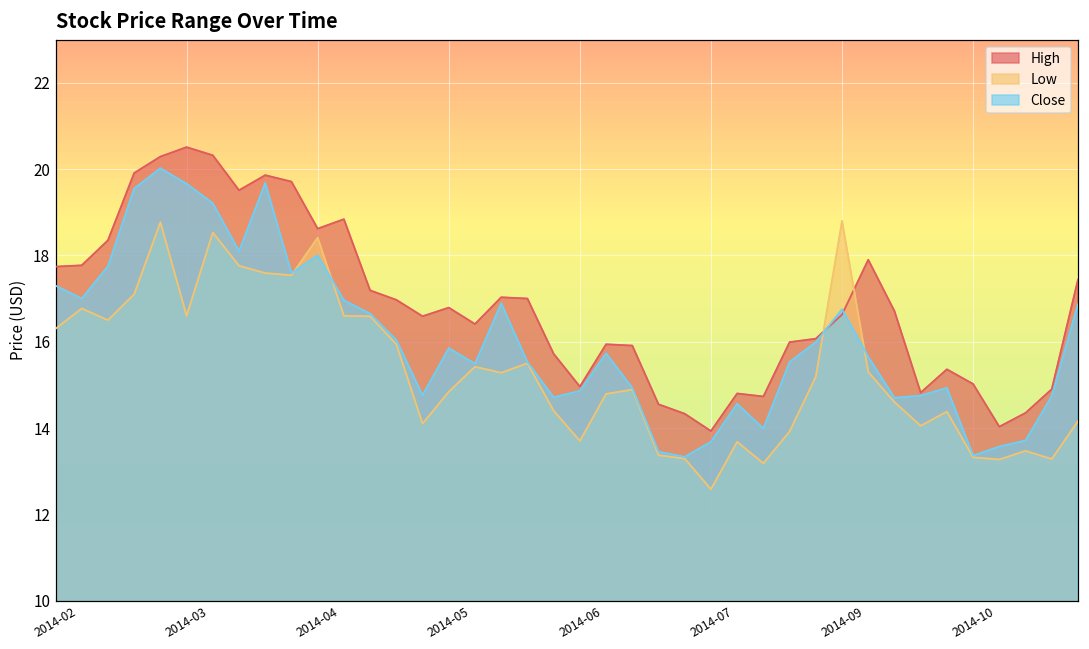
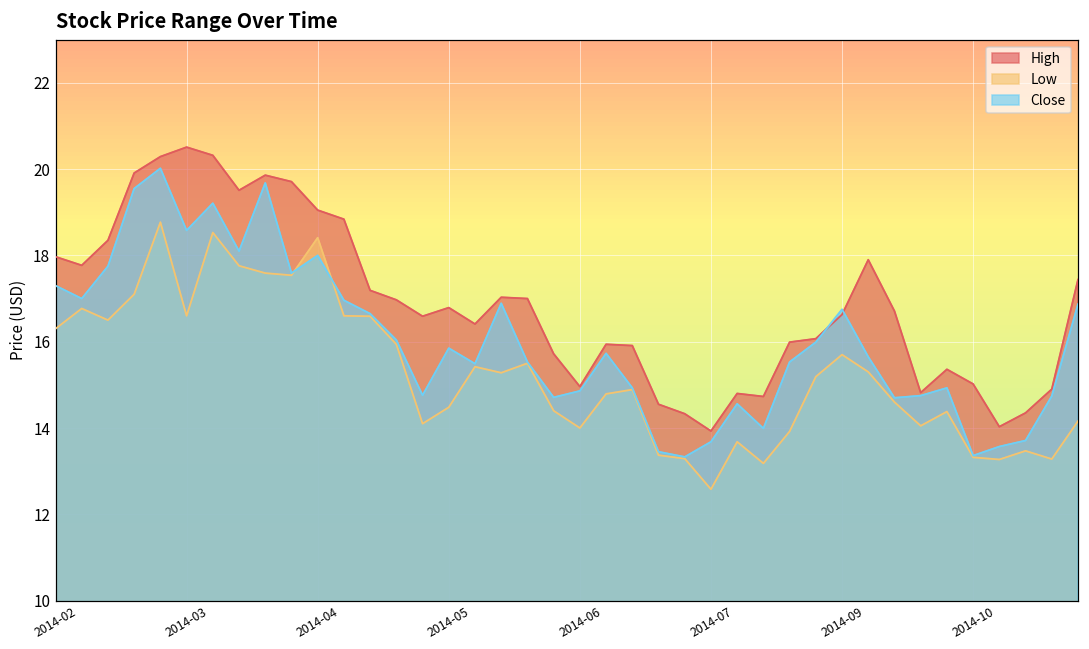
High, 2014-02: 17.7 -> 18.0
Close, 2014-03: 19.7 -> 18.6
High, 2014-04: 18.6 -> 19.1
Low, 2014-05: 14.8 -> 14.5
Low, 2014-06: 13.7 -> 14.0
Low, 2014-09: 18.8 -> 15.7
